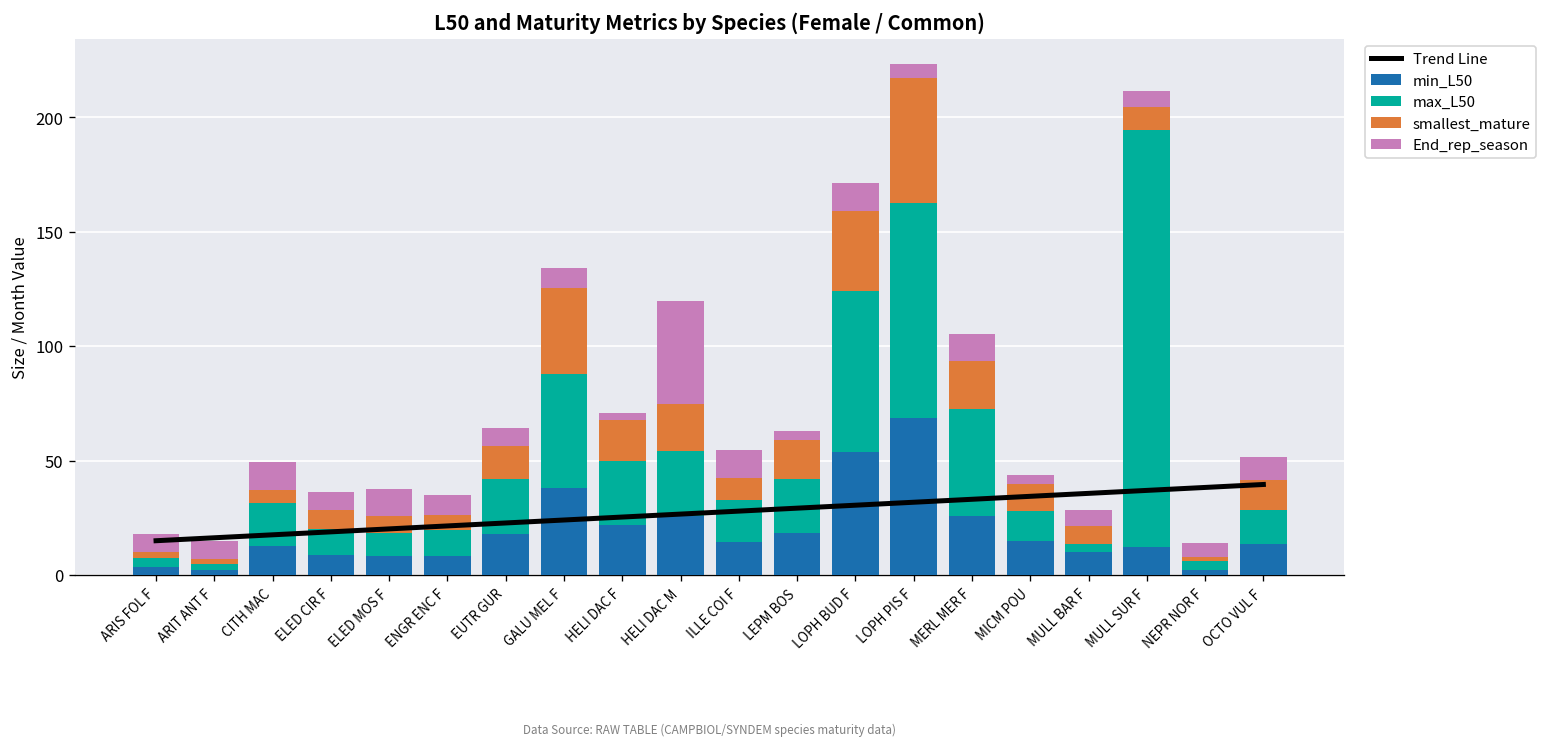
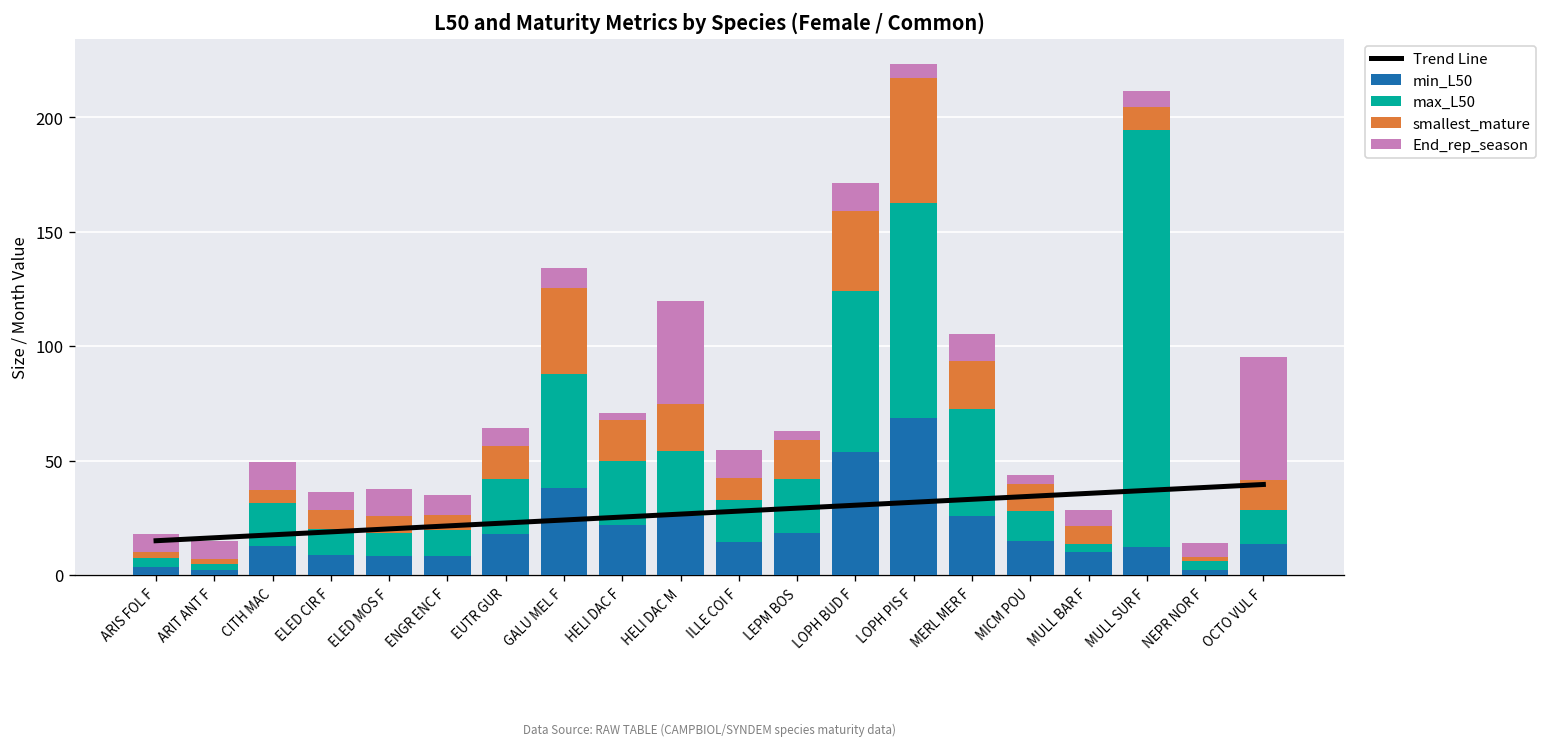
End_rep_season, OCTO VUL F: 10 -> 54
